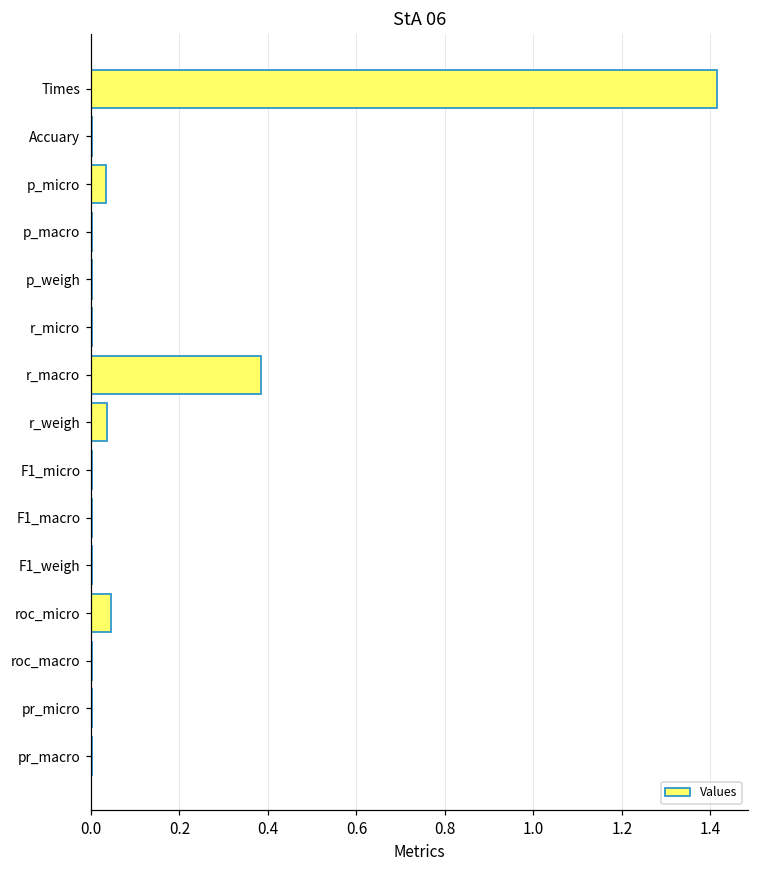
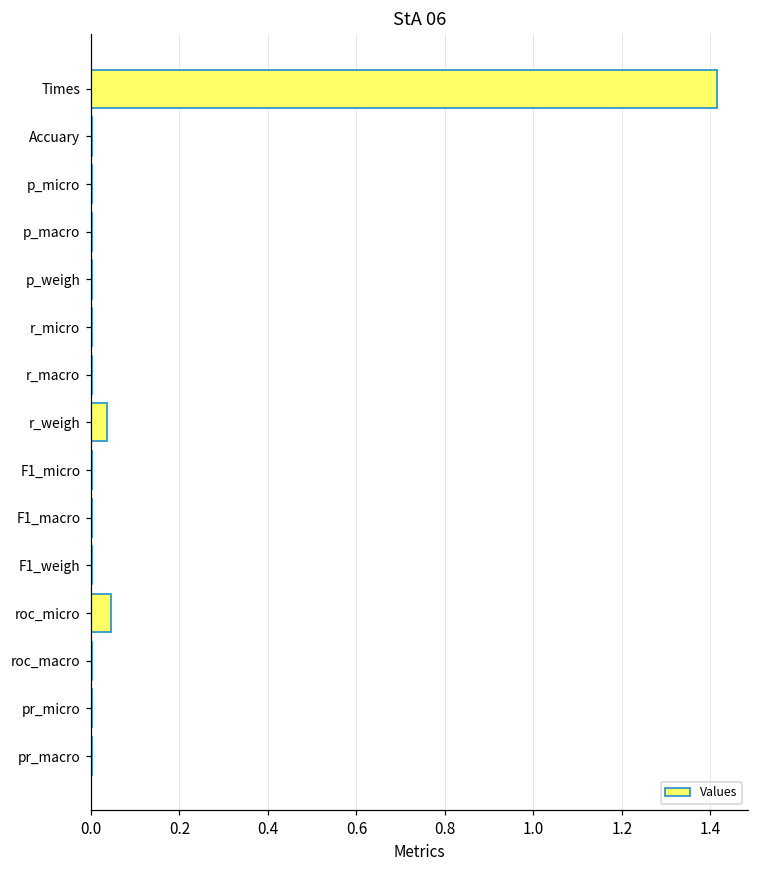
p_micro: 0.03 -> 0.00
r_macro: 0.38 -> 0.00
